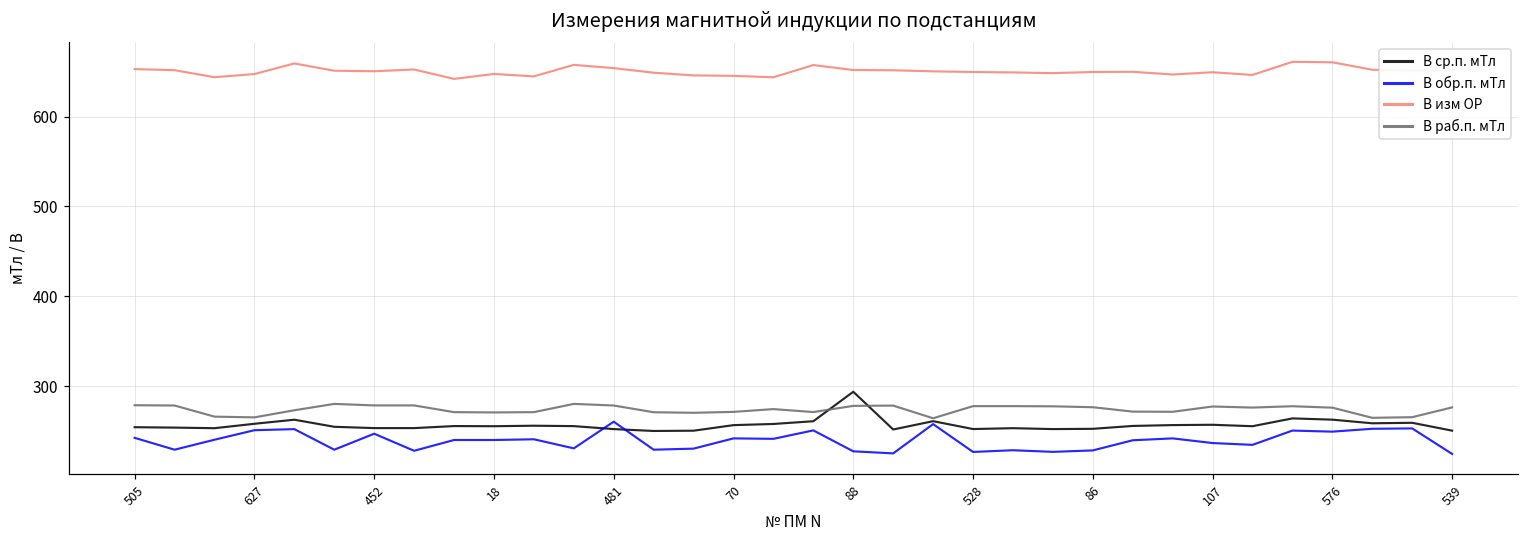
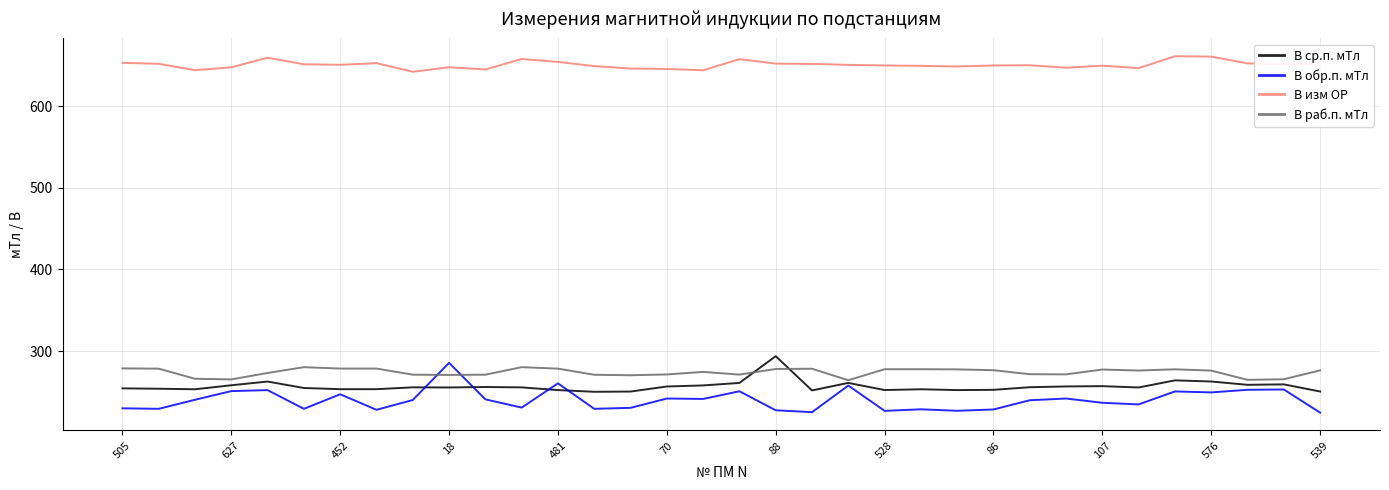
В обр.п. мТл, 505: 240 -> 230
В обр.п. мТл, 18: 240 -> 290
